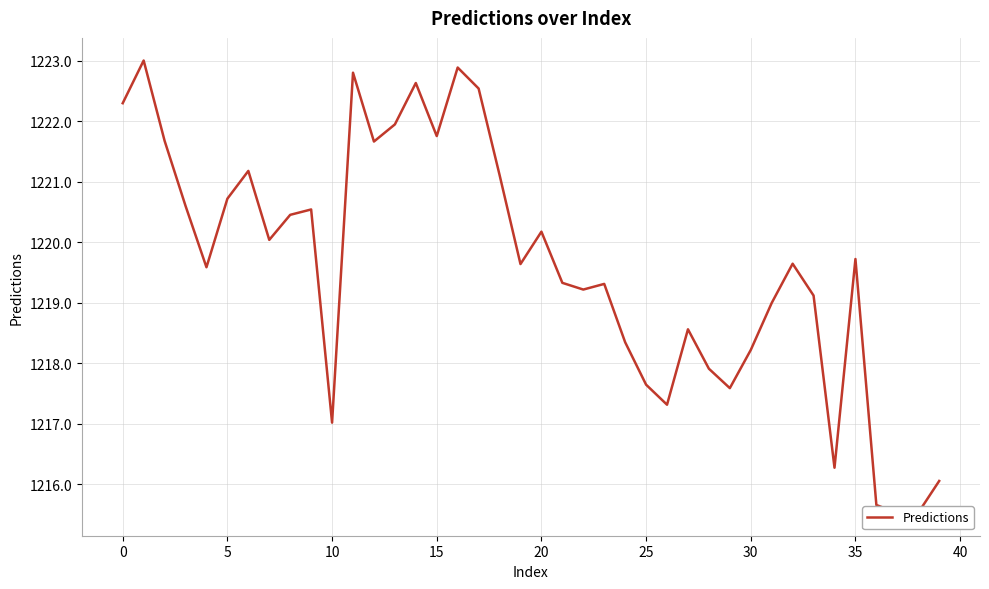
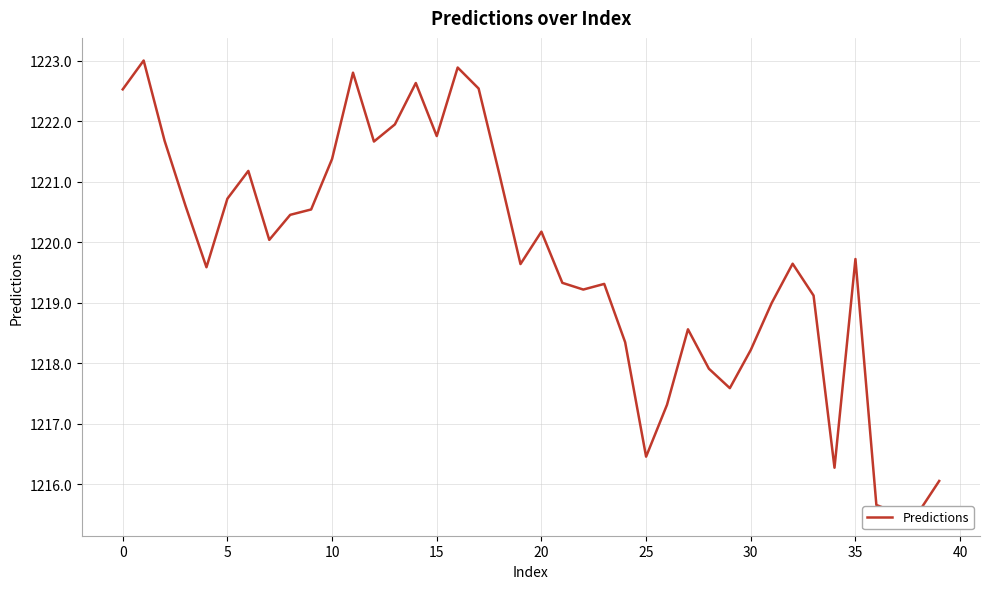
0: 1222.3 -> 1222.5
10: 1217.0 -> 1221.4
25: 1217.6 -> 1216.5
